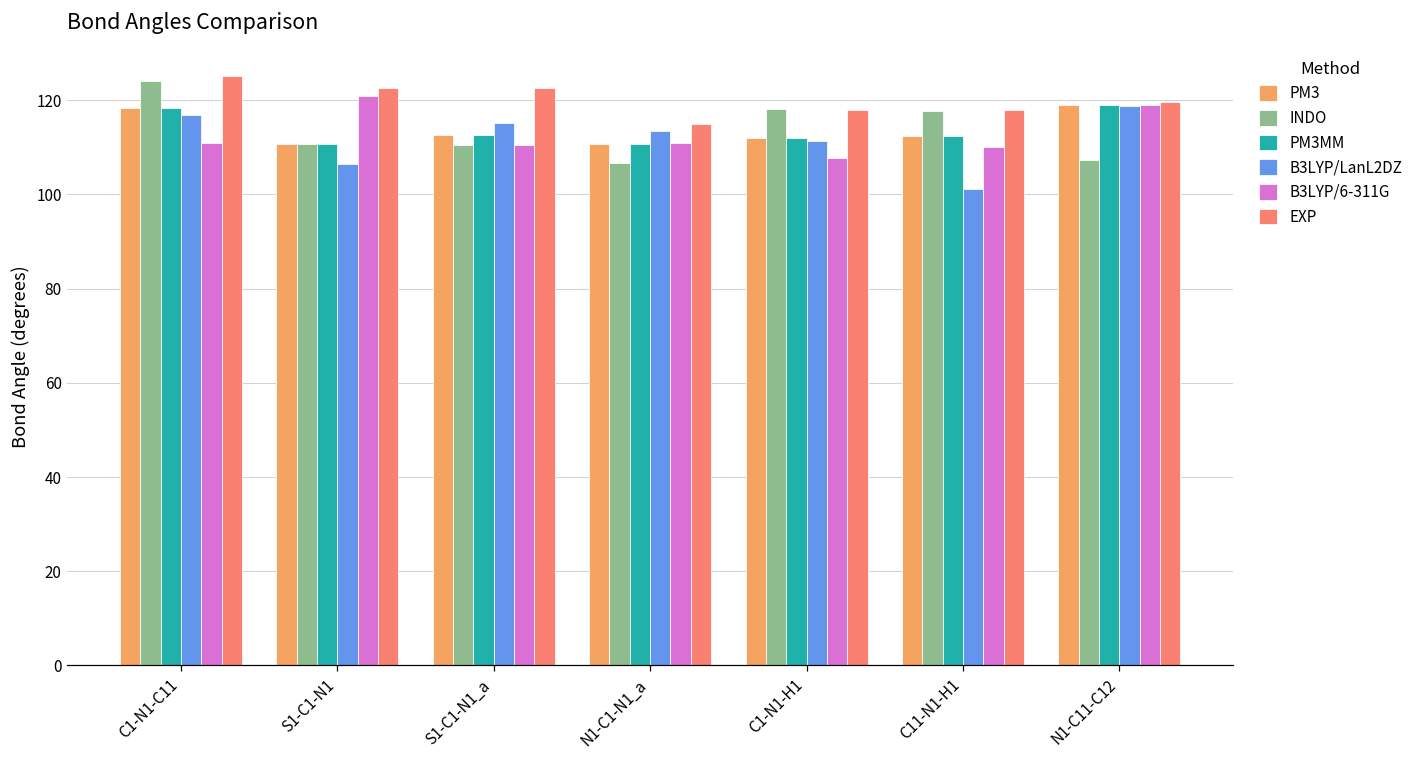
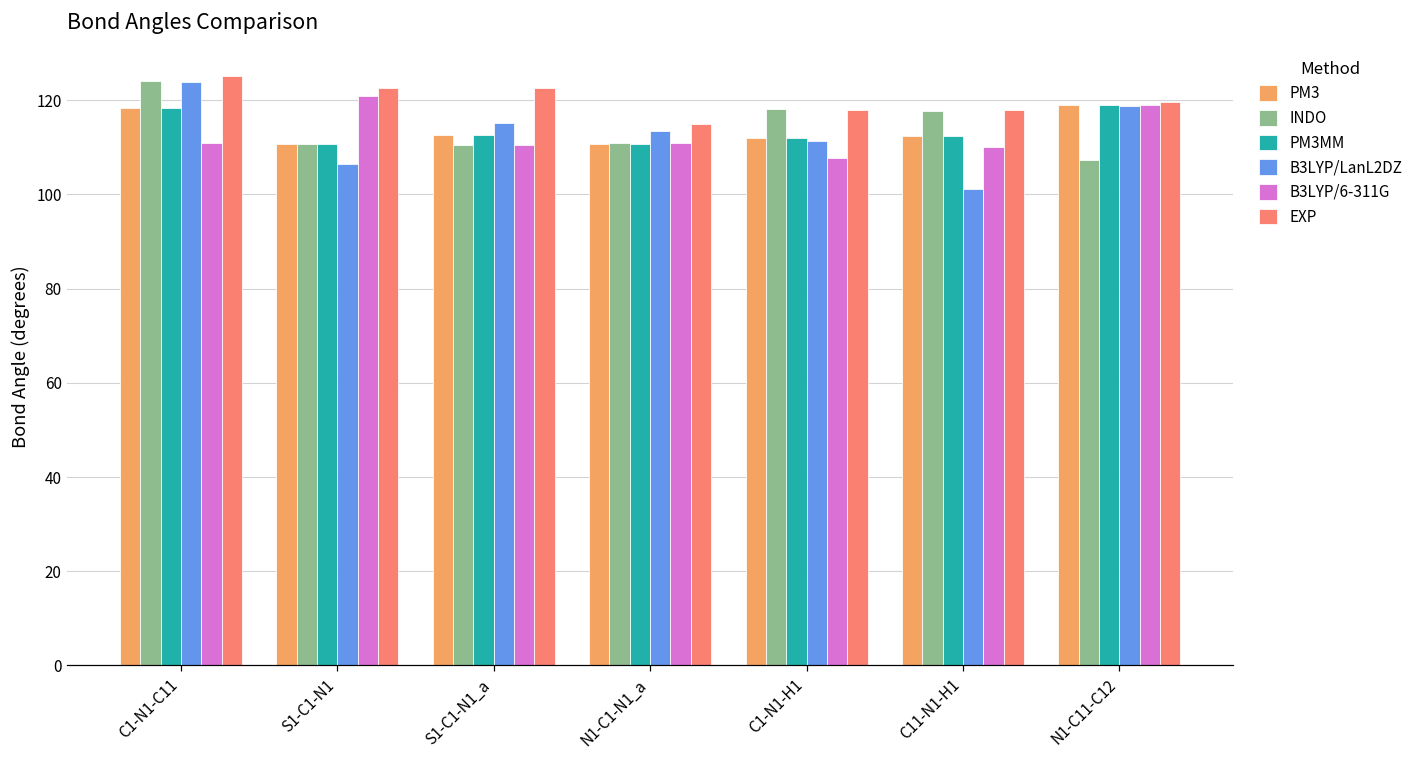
B3LYP/LanL2DZ, C1-N1-C11: 117 -> 124
INDO, N1-C1-N1_a: 107 -> 111
